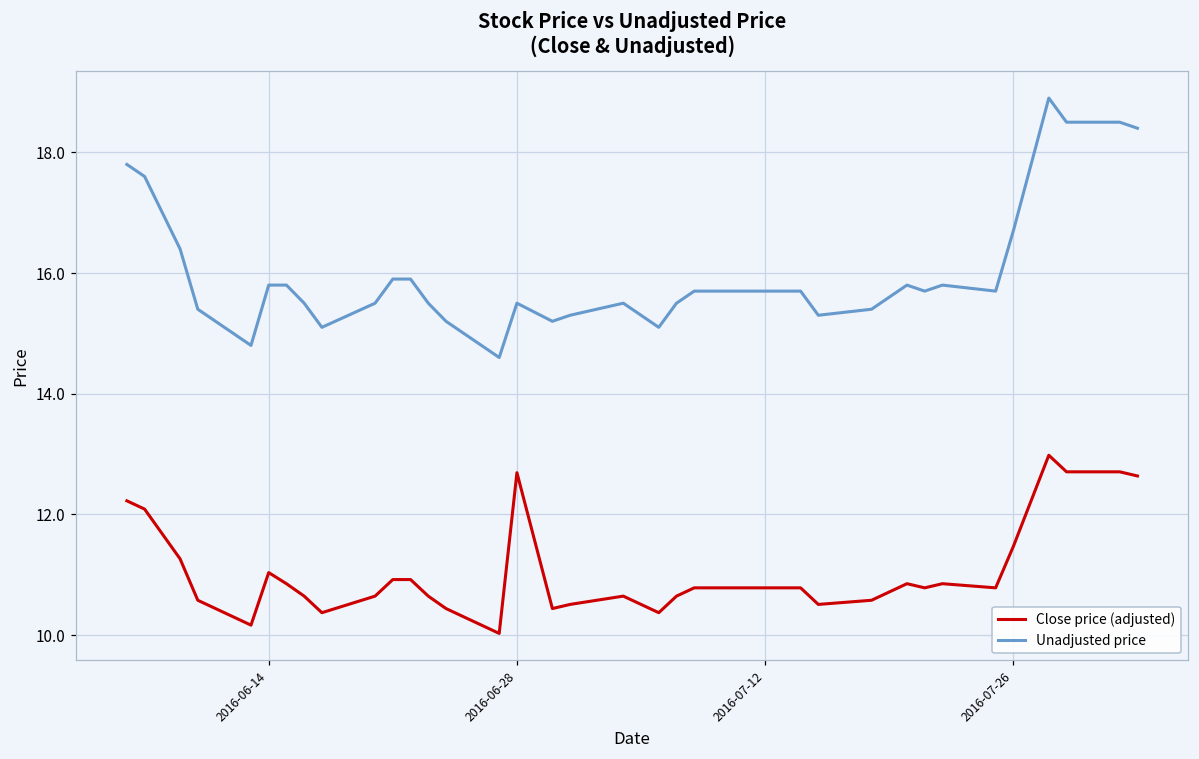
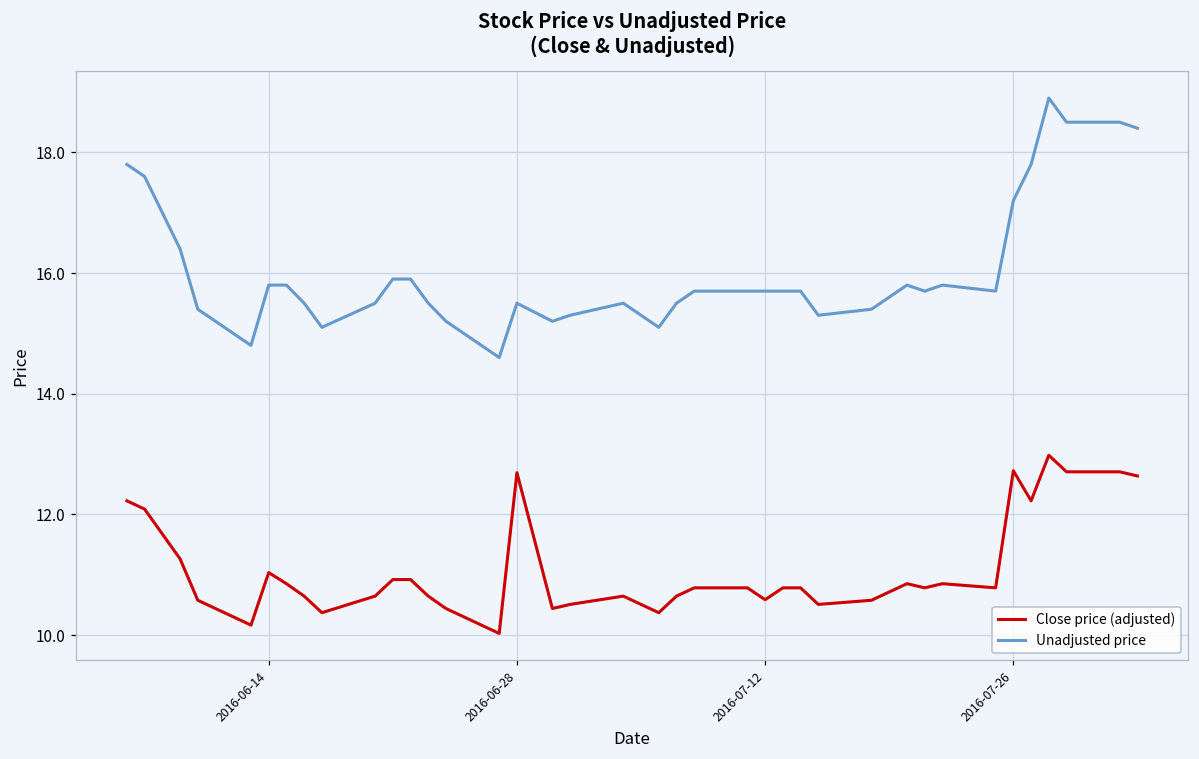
Close price (adjusted), 2016-07-12: 10.8 -> 10.6
Close price (adjusted), 2016-07-26: 11.5 -> 12.7
Unadjusted price, 2016-07-26: 16.7 -> 17.2
